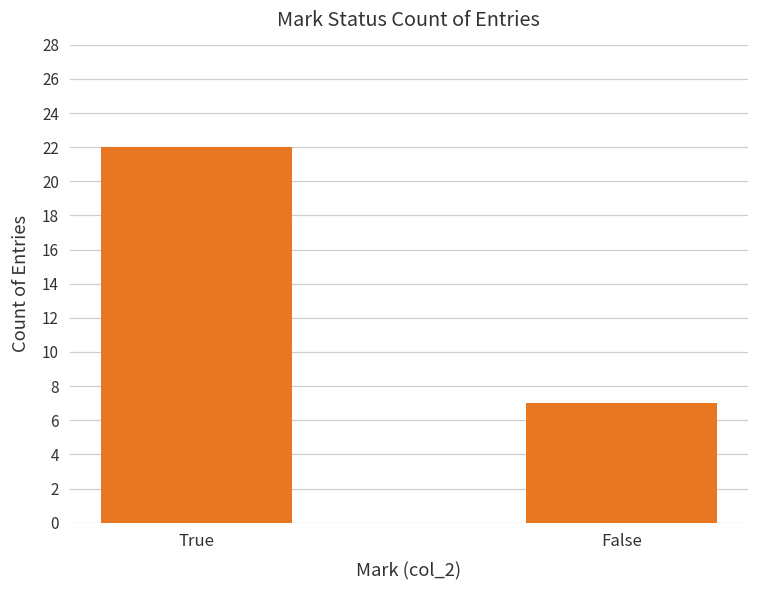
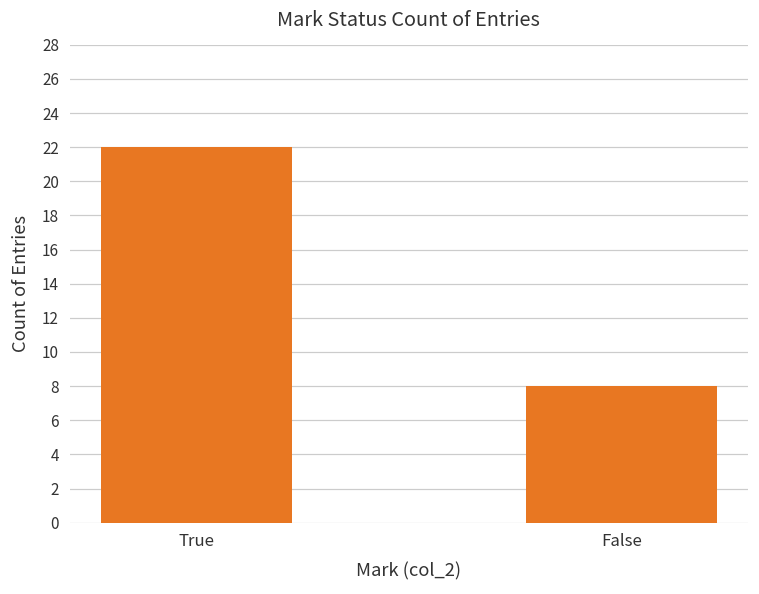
False: 7 -> 8
